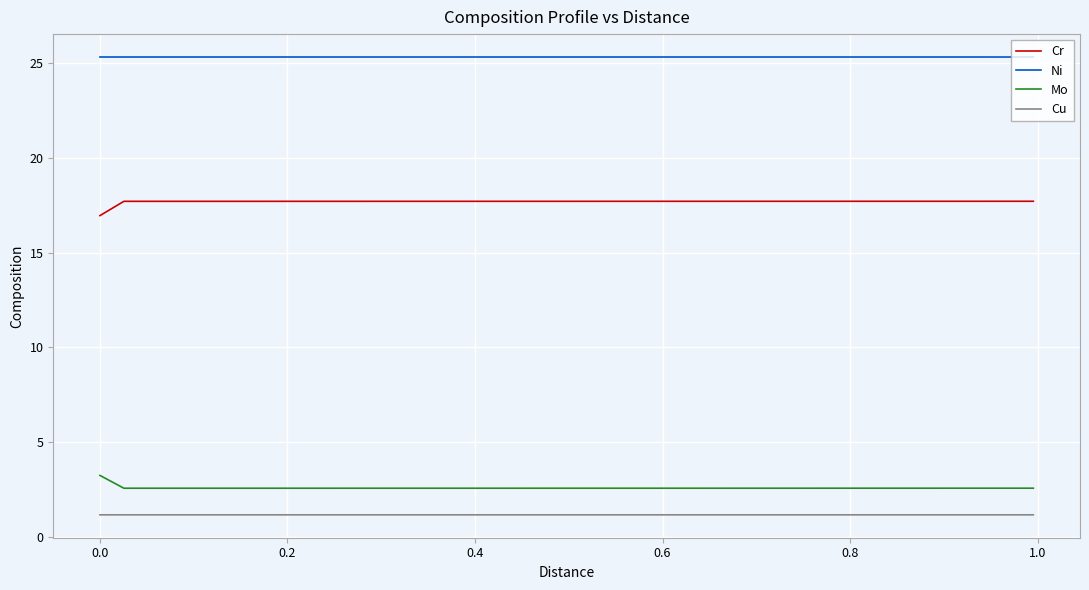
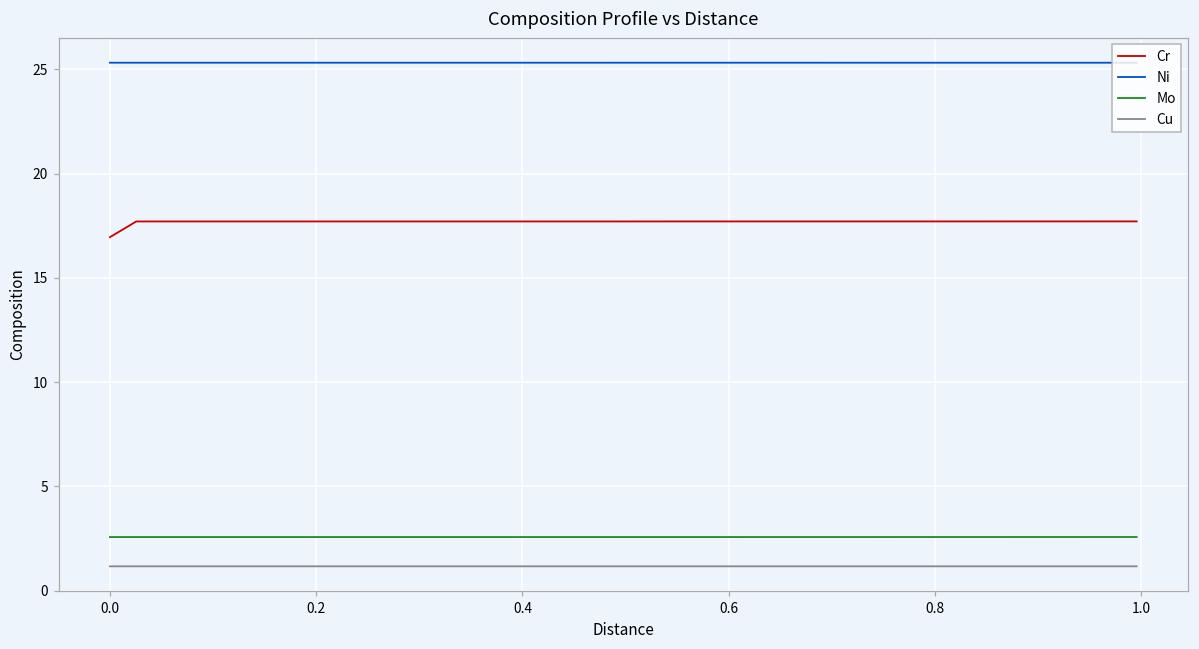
Mo, 0.0: 3.2 -> 2.6
